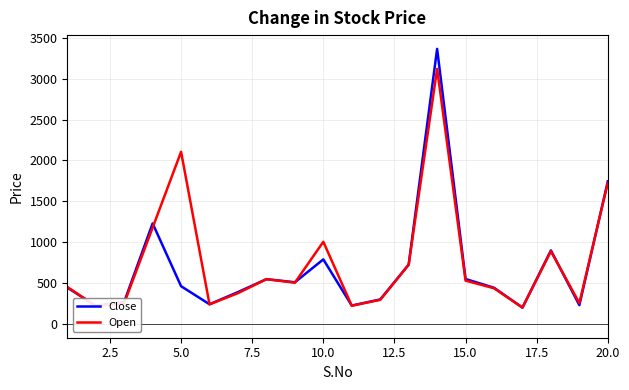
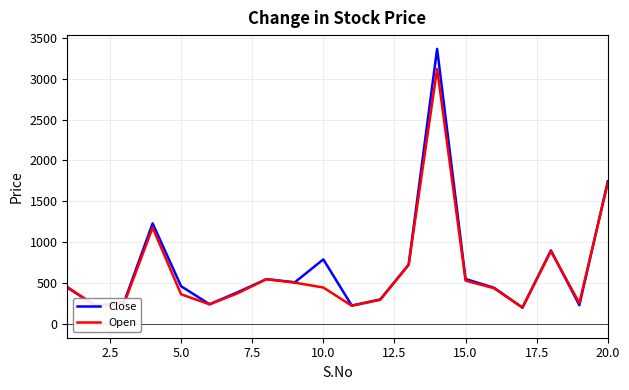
Open, 5.0: 2100 -> 400
Open, 10.0: 1000 -> 400
